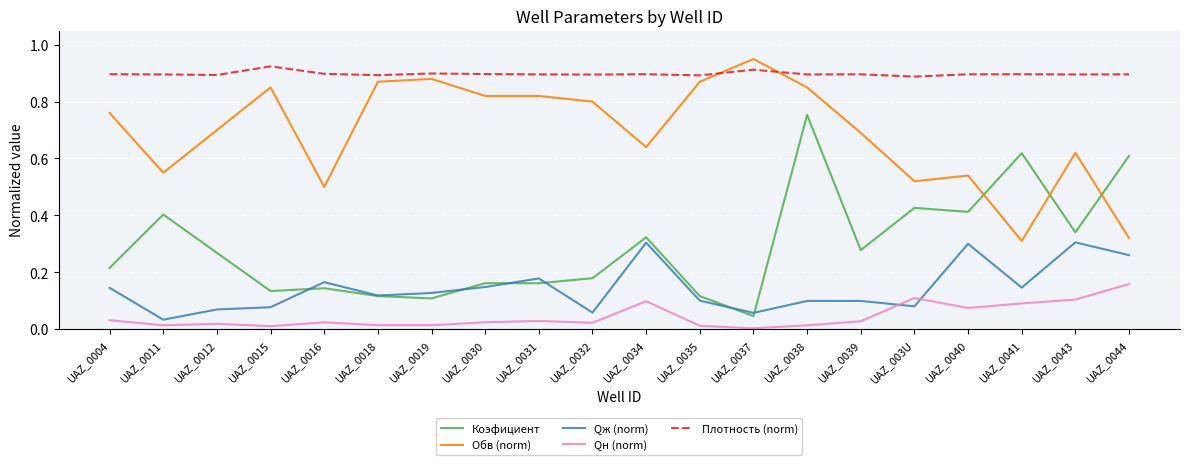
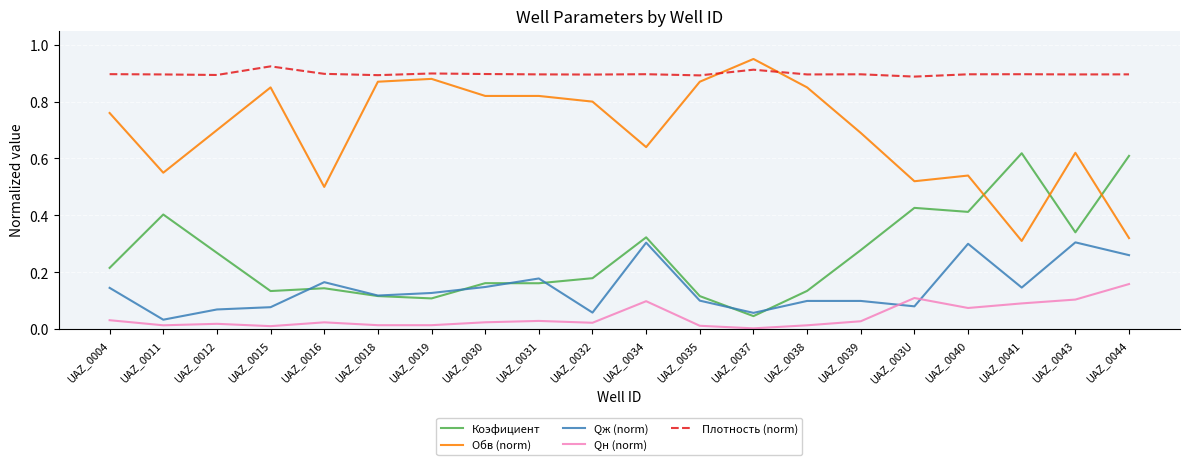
Коэфициент, UAZ_0038: 0.75 -> 0.13
